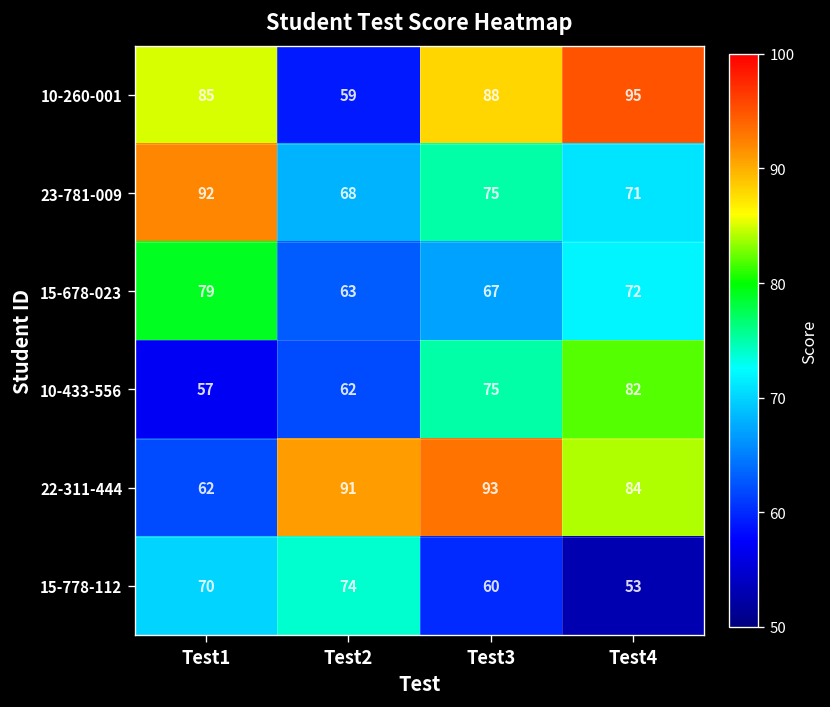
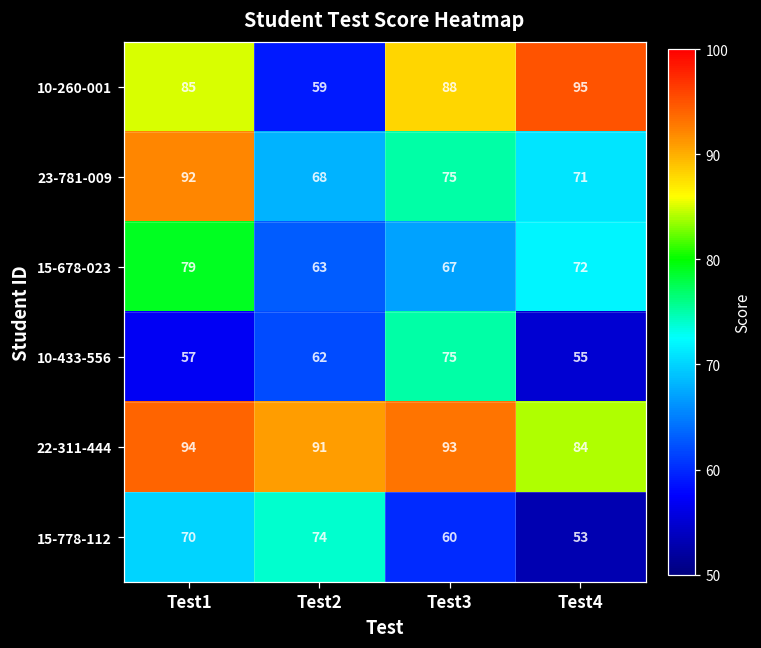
10-433-556, Test4: 82 -> 55
22-311-444, Test1: 62 -> 94
